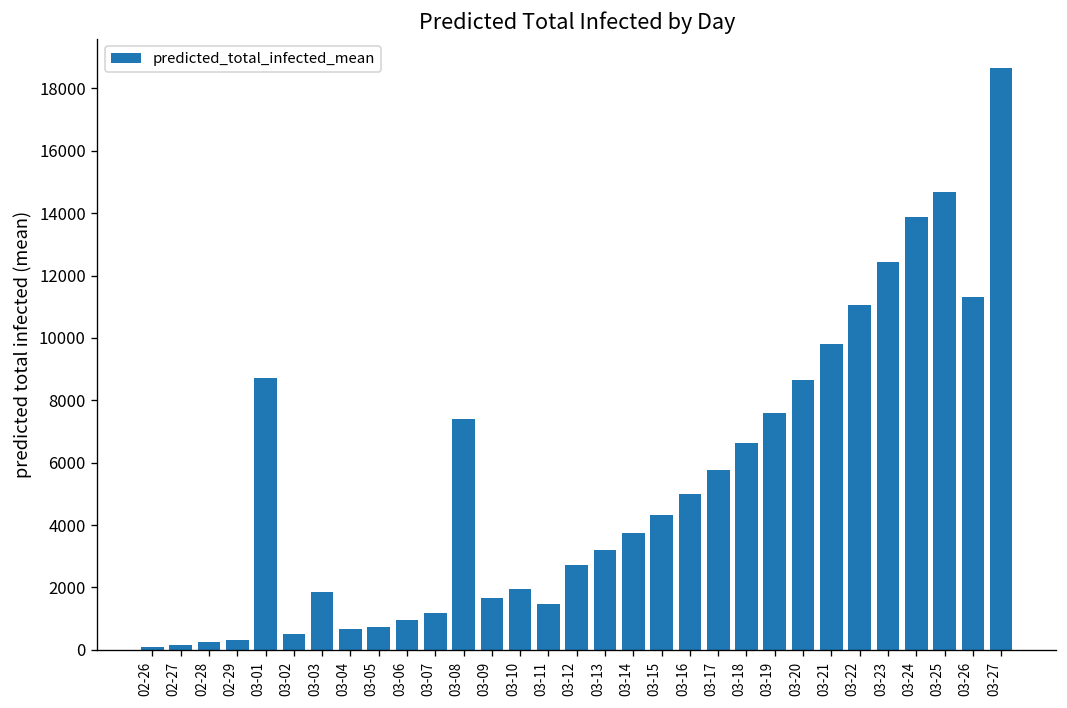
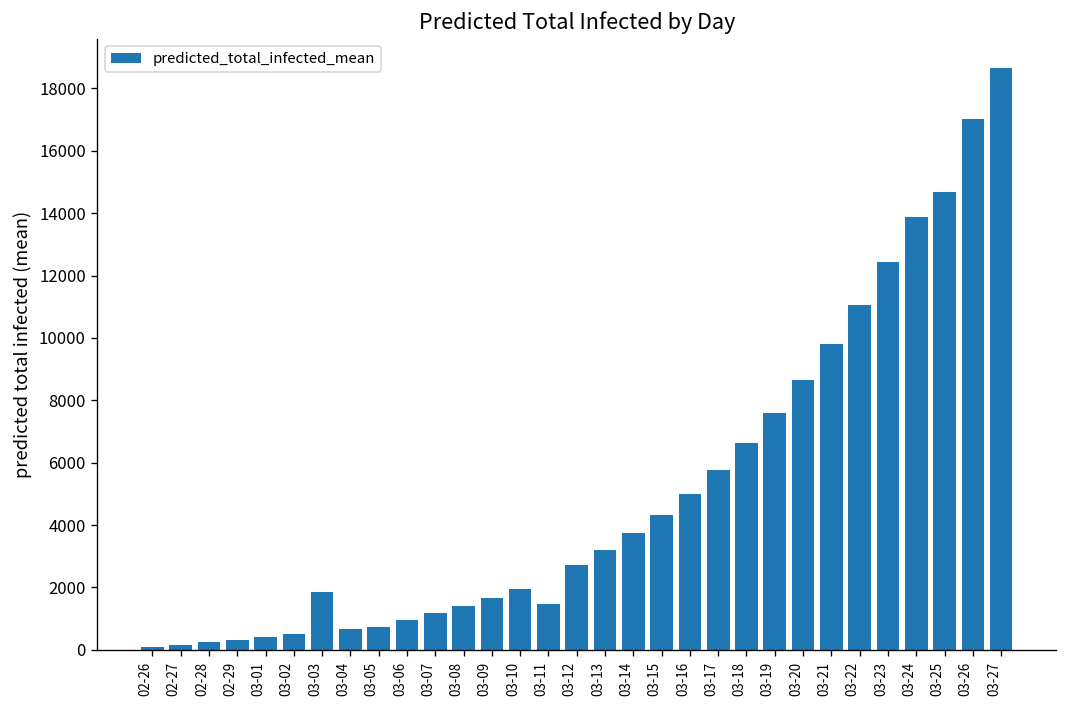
03-01: 8700 -> 400
03-08: 7400 -> 1400
03-26: 11300 -> 17000
